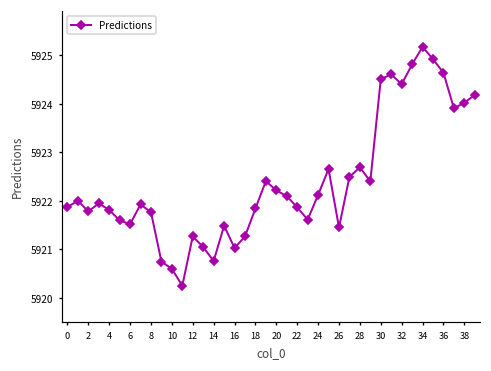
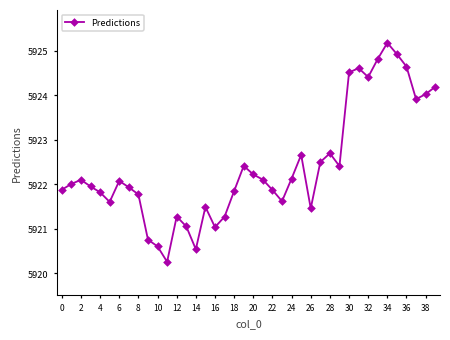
2: 5921.8 -> 5922.1
6: 5921.5 -> 5922.1
14: 5920.8 -> 5920.5
